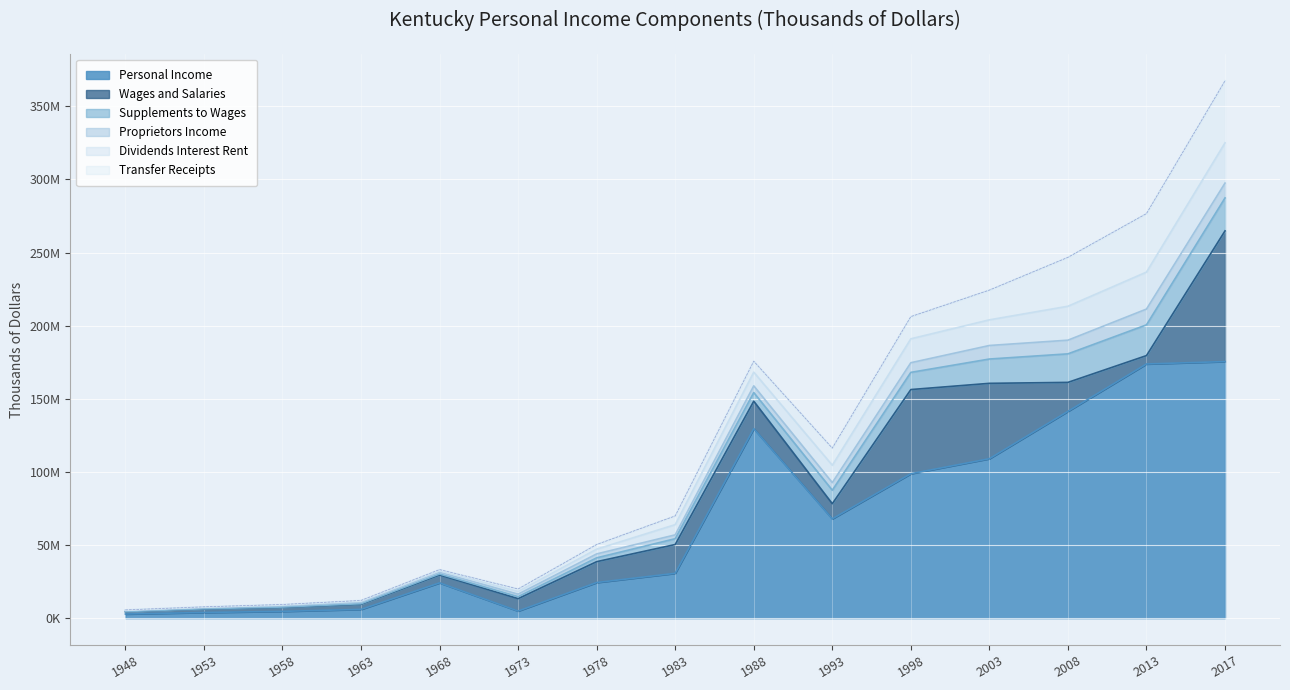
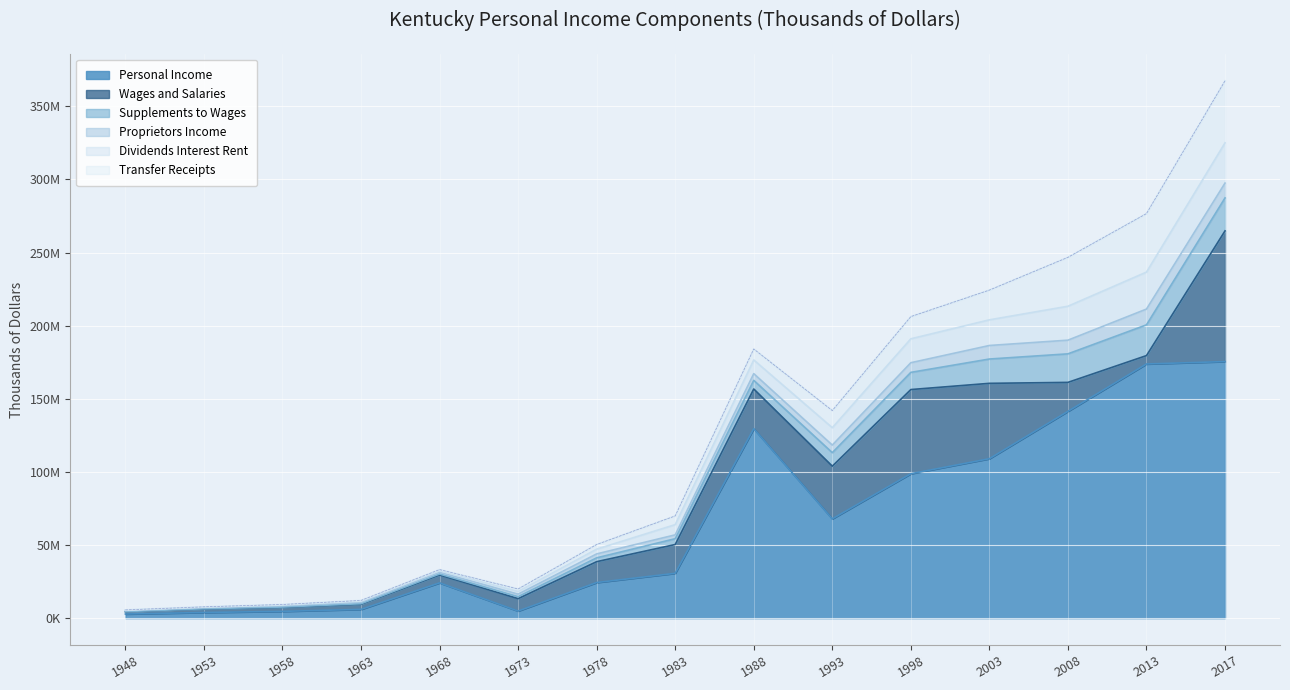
Wages and Salaries, 1988: 19000000 -> 27000000
Wages and Salaries, 1993: 10000000 -> 36000000
